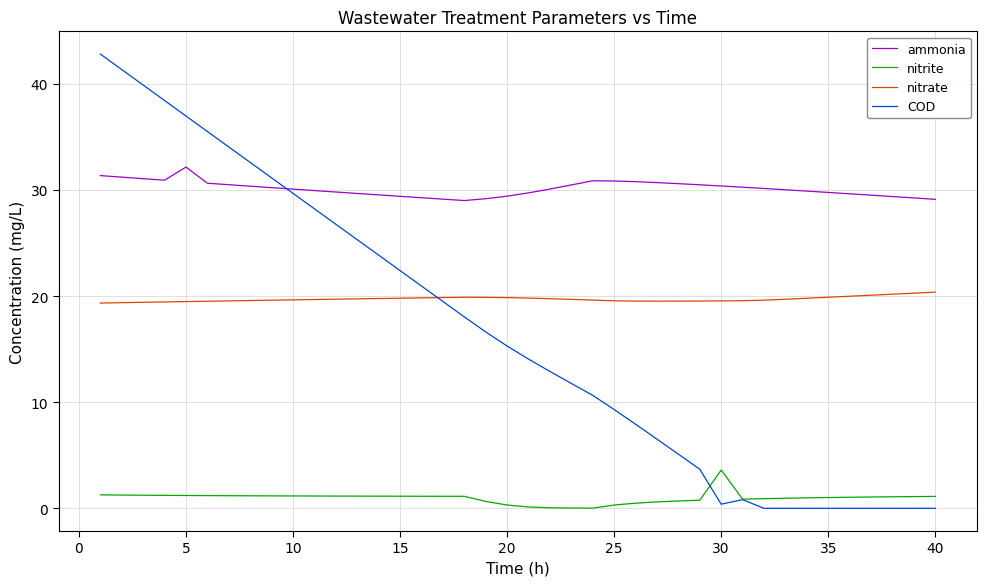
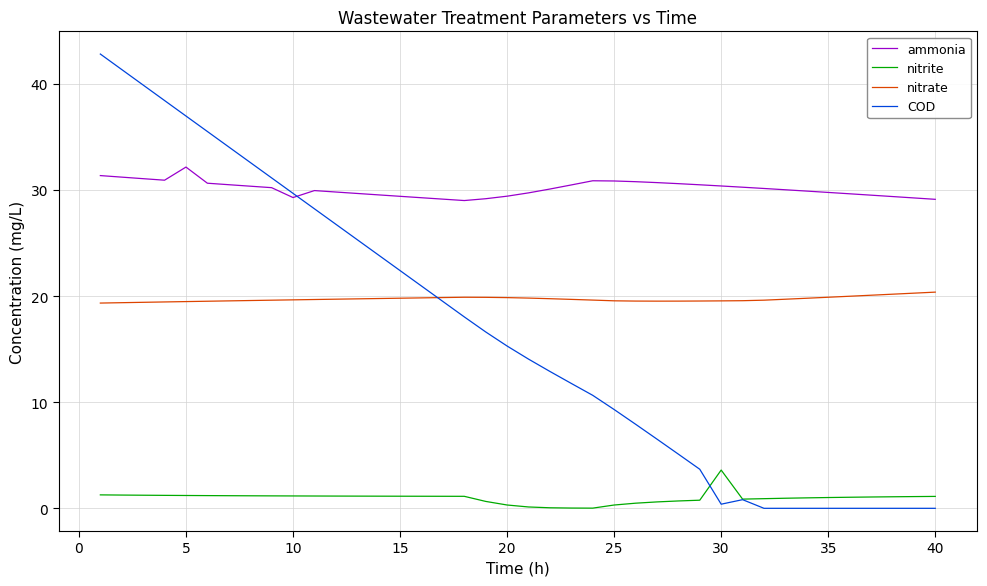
ammonia, 10: 30.1 -> 29.3
